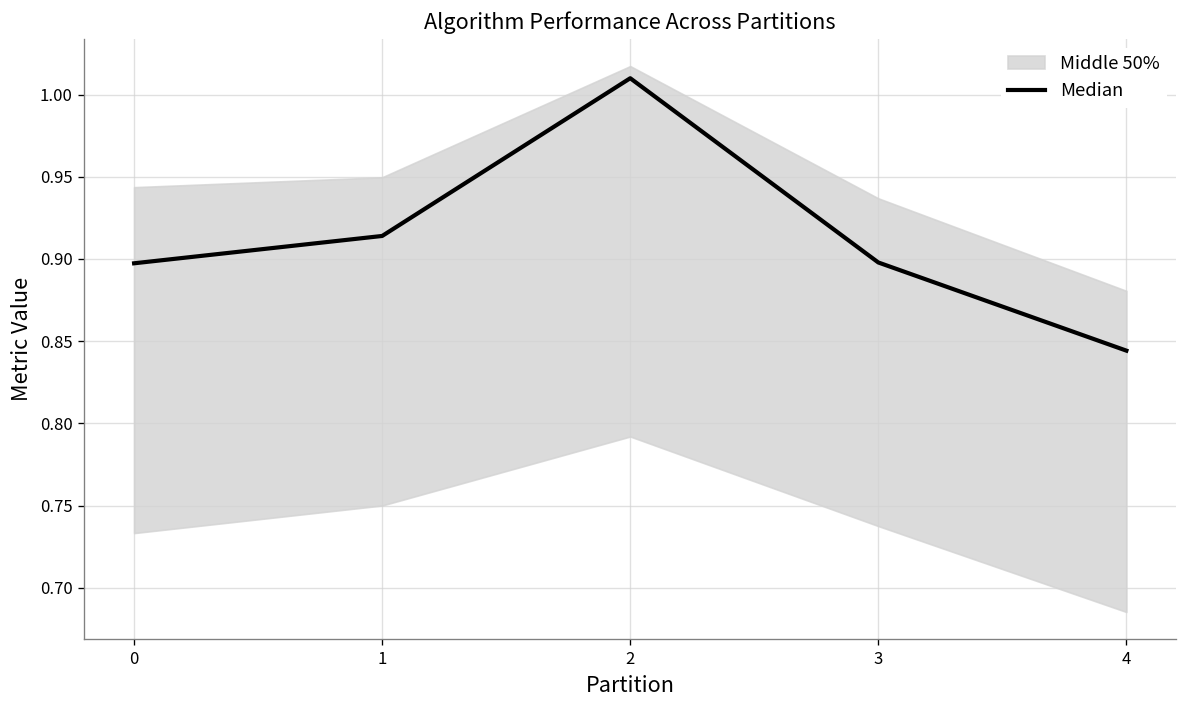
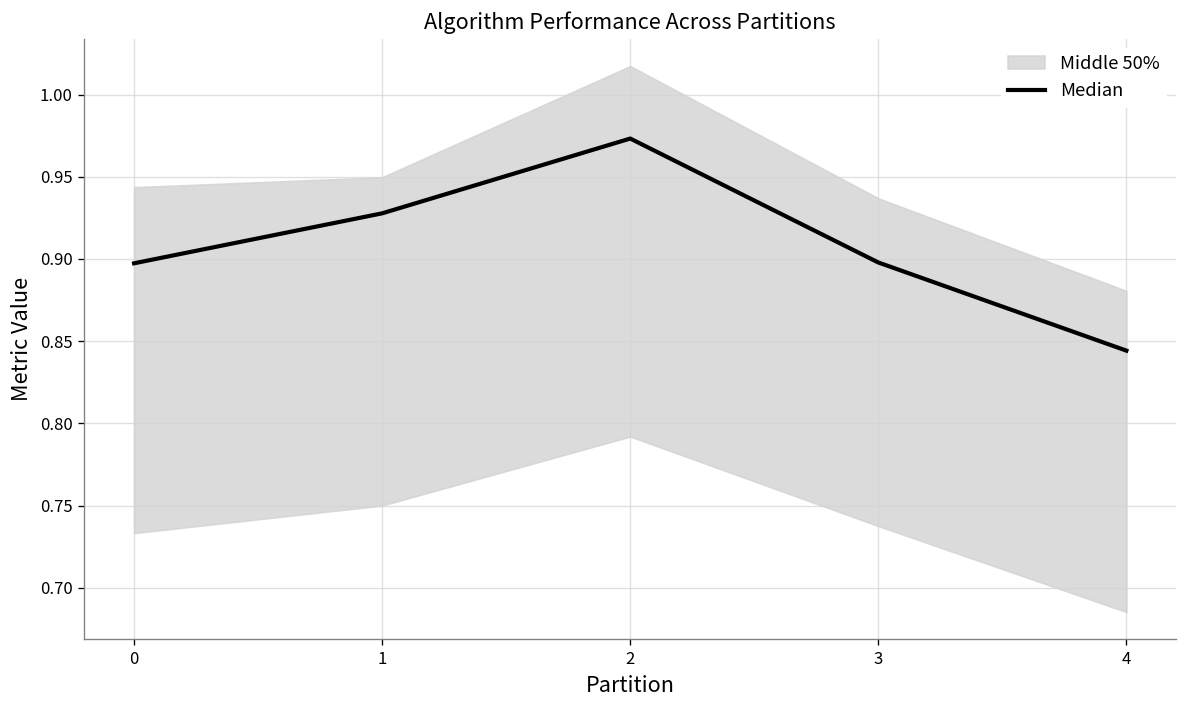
Median, 1: 0.914 -> 0.928
Median, 2: 1.010 -> 0.973
